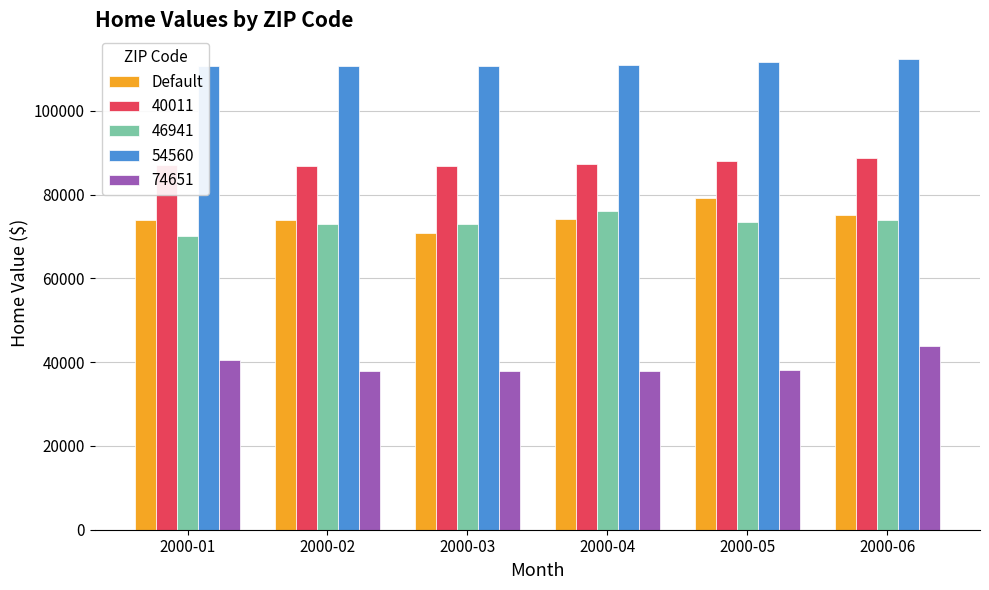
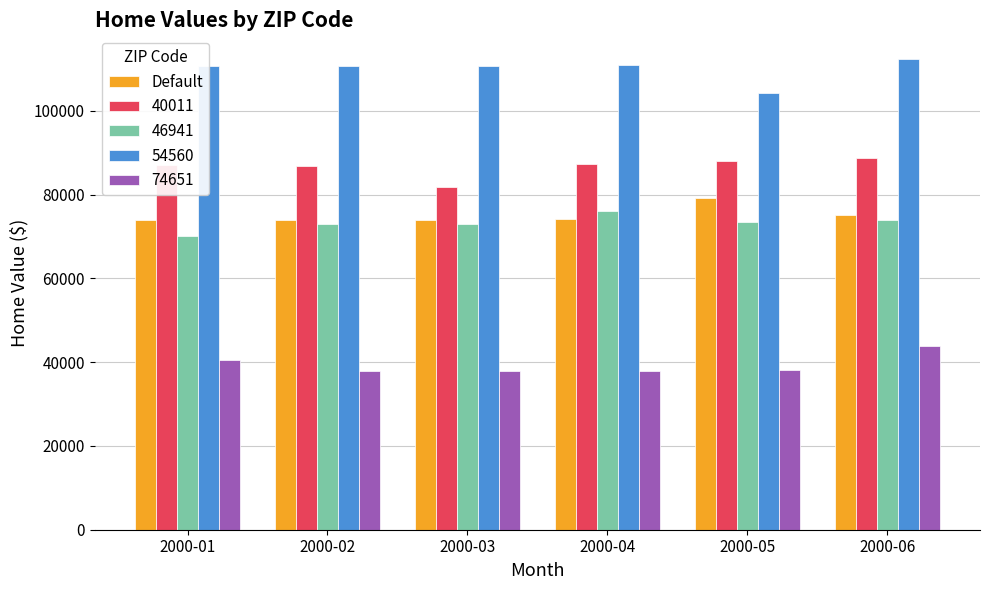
Default, 2000-03: 71000 -> 74000
40011, 2000-03: 87000 -> 82000
54560, 2000-05: 112000 -> 104000
